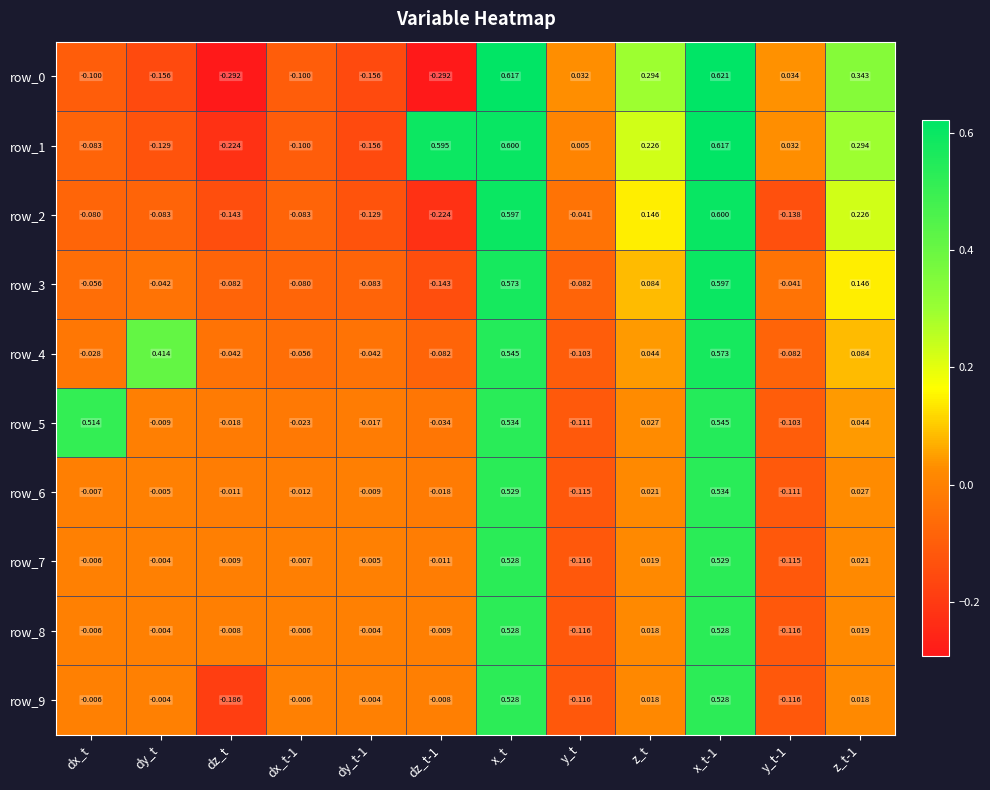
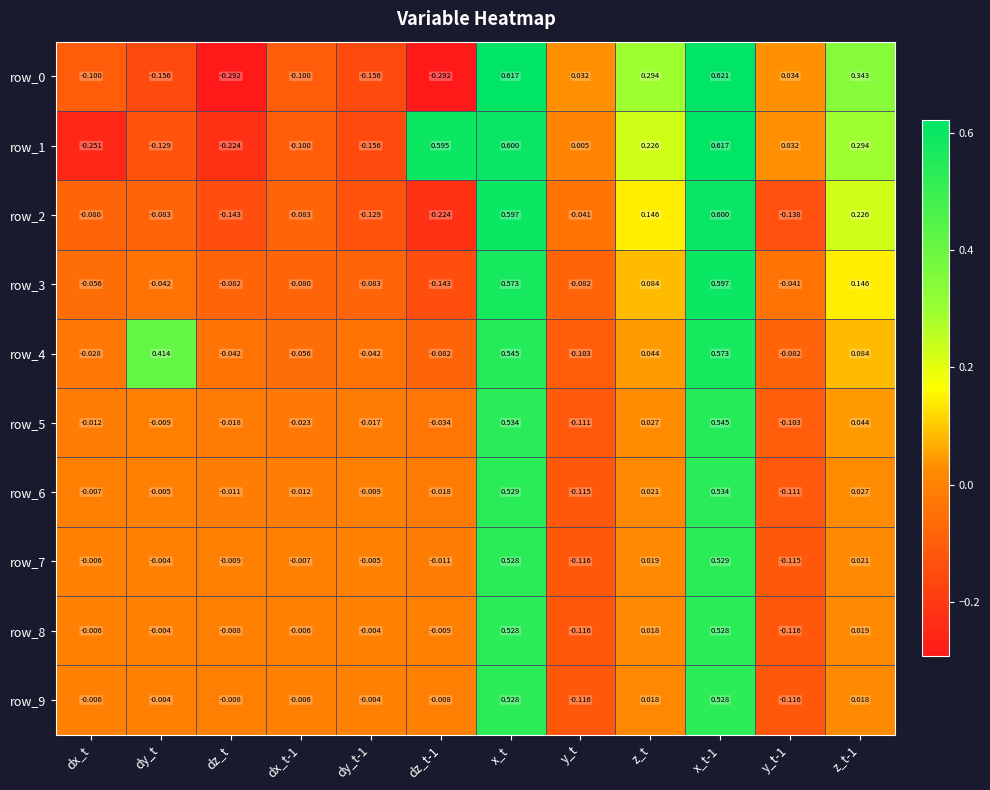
row_1, dx_t: -0.083 -> -0.251
row_5, dx_t: 0.514 -> -0.012
row_9, dz_t: -0.186 -> -0.008
